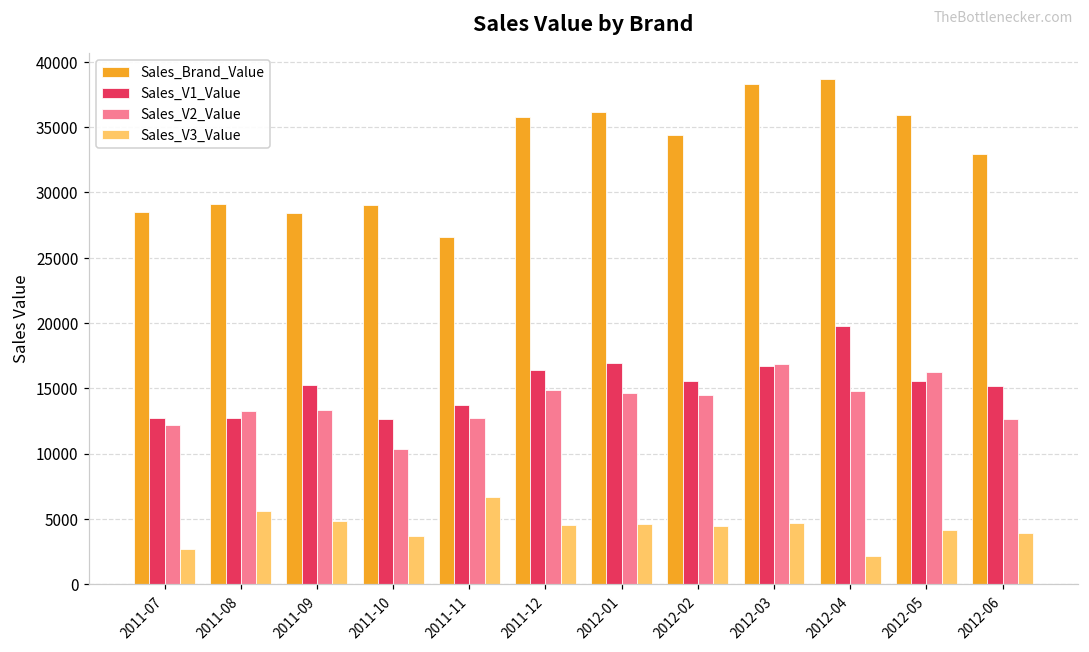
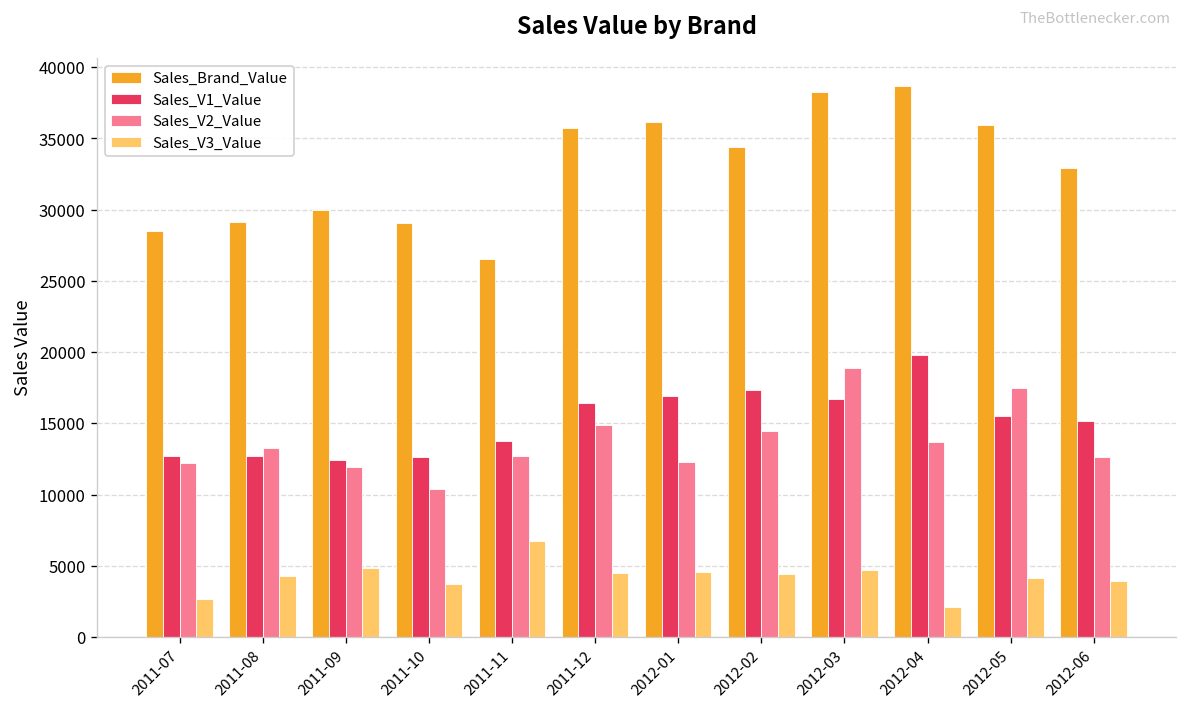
Sales_V3_Value, 2011-08: 5600 -> 4300
Sales_Brand_Value, 2011-09: 28400 -> 30000
Sales_V1_Value, 2011-09: 15300 -> 12400
Sales_V2_Value, 2011-09: 13300 -> 11900
Sales_V2_Value, 2012-01: 14600 -> 12300
Sales_V1_Value, 2012-02: 15500 -> 17300
Sales_V2_Value, 2012-03: 16800 -> 18800
Sales_V2_Value, 2012-04: 14800 -> 13700
Sales_V2_Value, 2012-05: 16300 -> 17500
